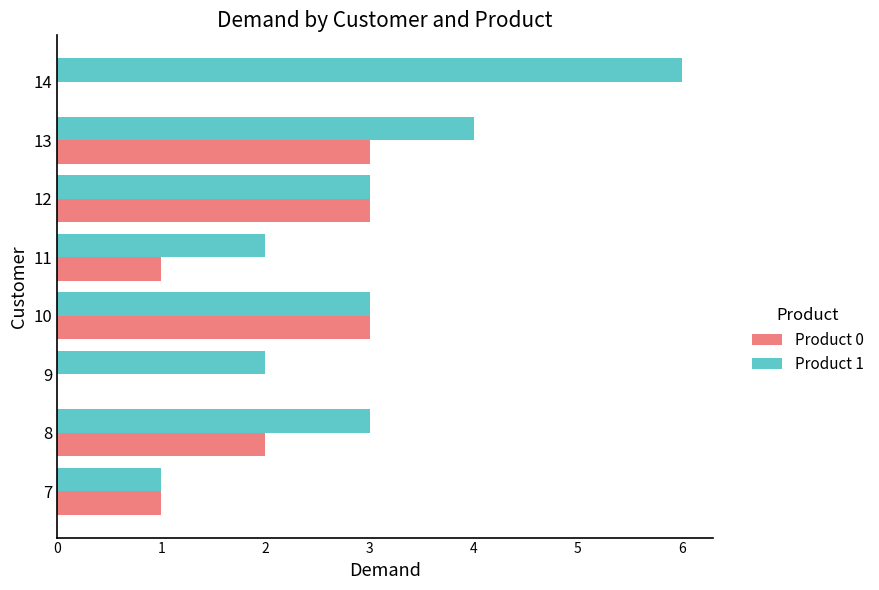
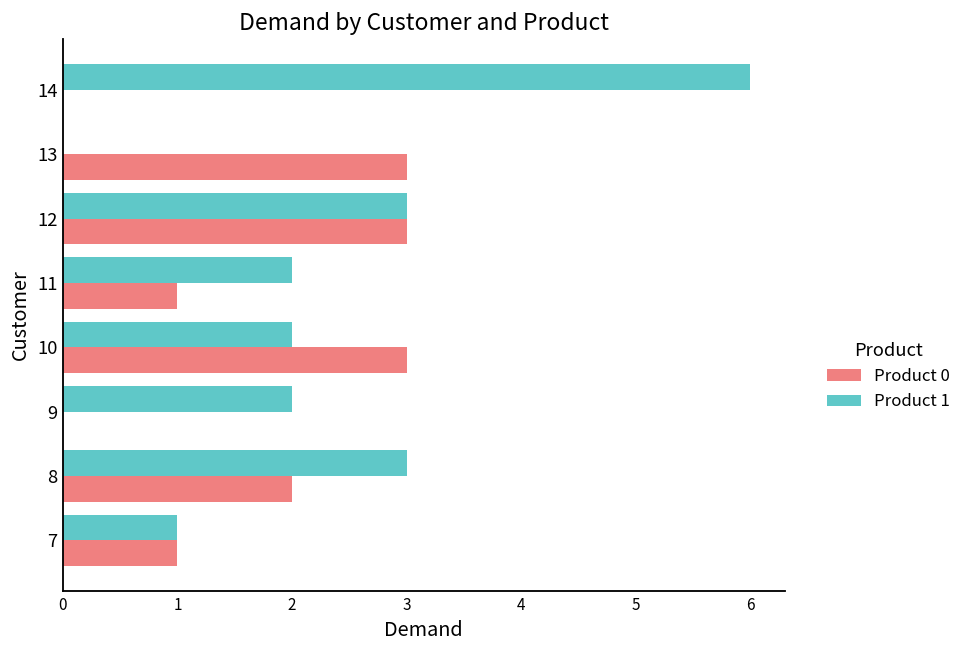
Product 1, 13: 4 -> 0
Product 1, 10: 3 -> 2
